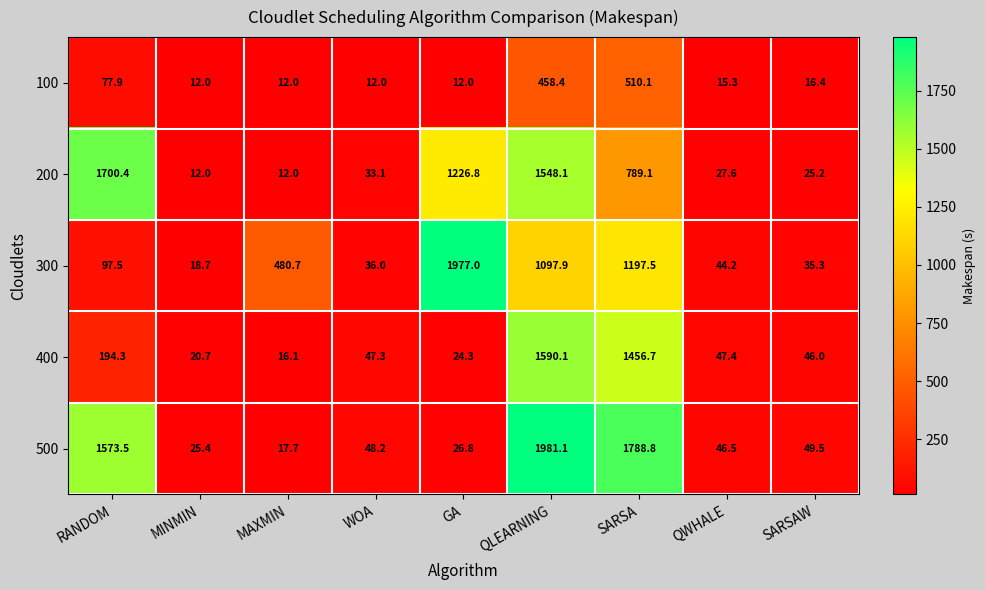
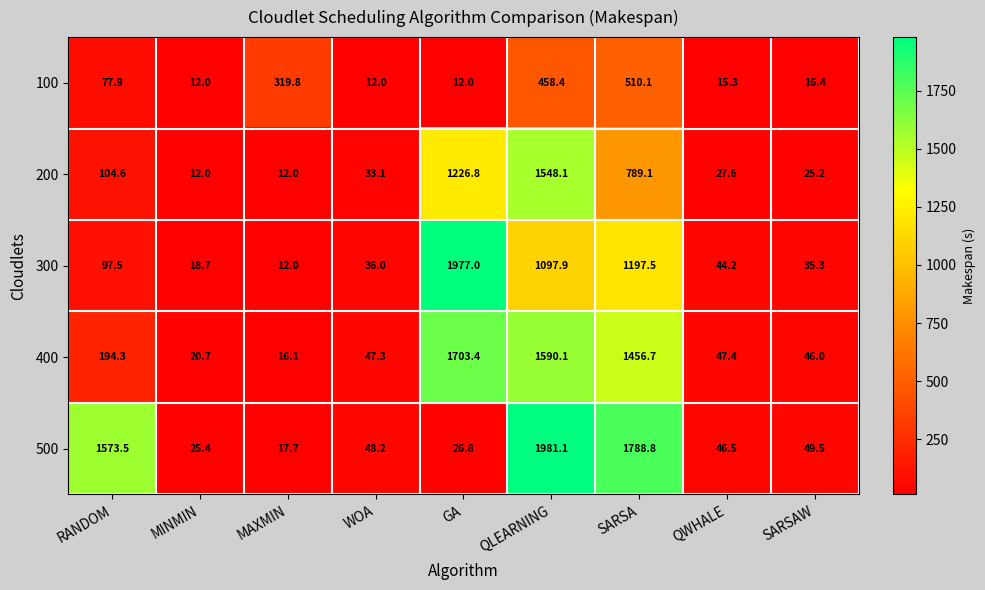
100, MAXMIN: 12.0 -> 319.8
200, RANDOM: 1700.4 -> 104.6
300, MAXMIN: 480.7 -> 12.0
400, GA: 24.3 -> 1703.4
